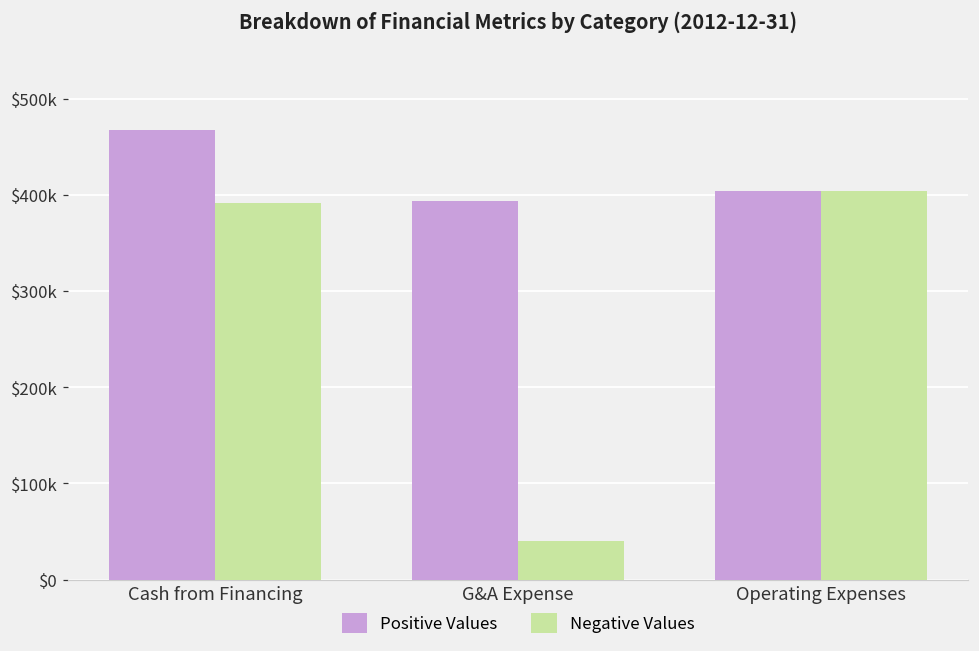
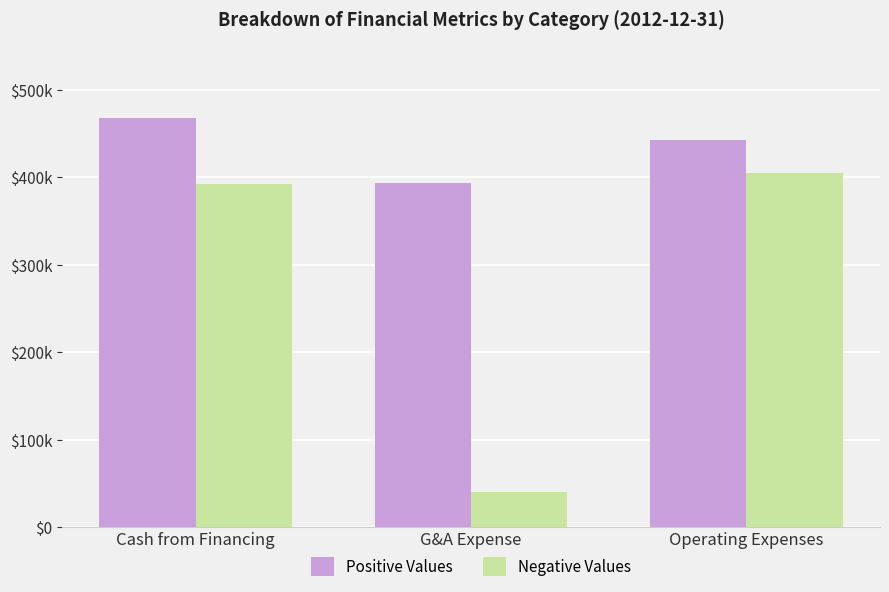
Positive Values, Operating Expenses: $400000 -> $440000
